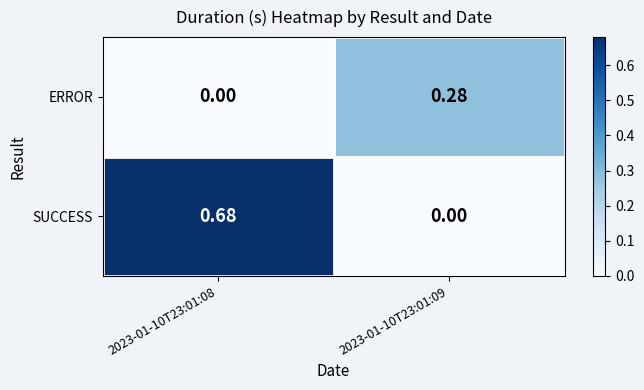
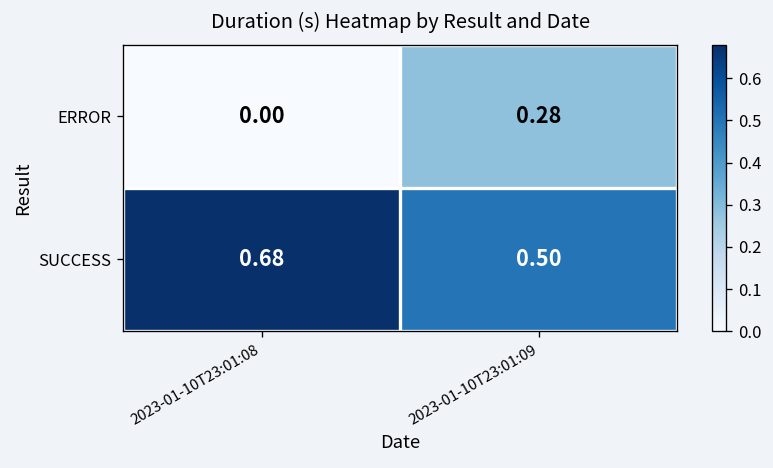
SUCCESS, 2023-01-10T23:01:09: 0.00 -> 0.50
